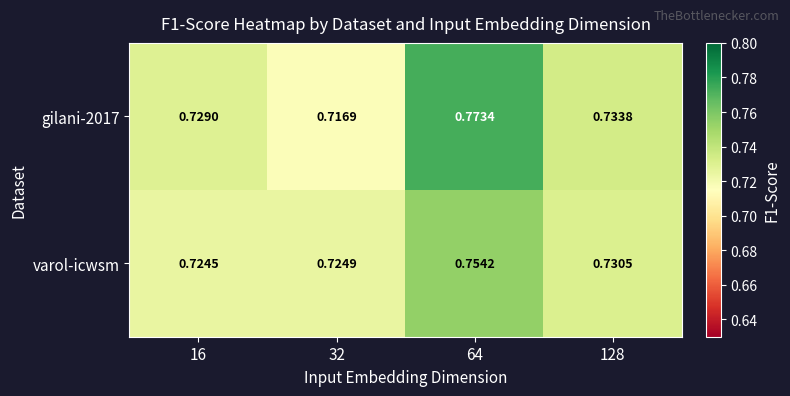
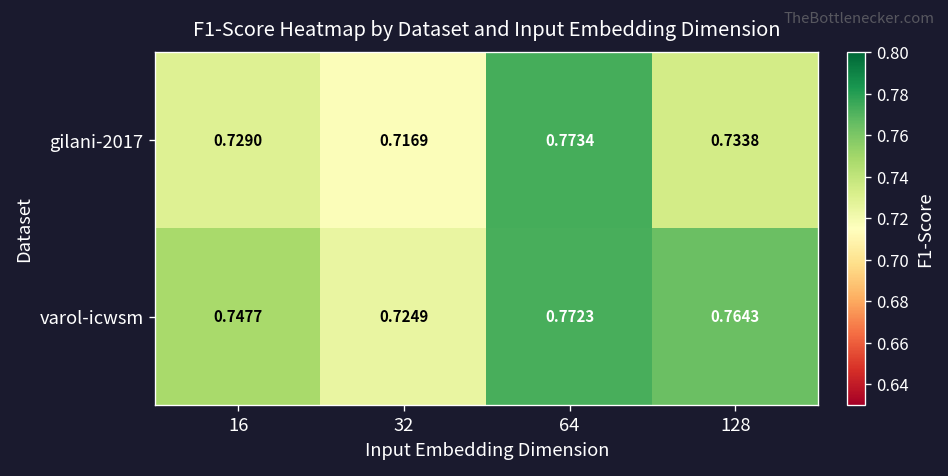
varol-icwsm, 16: 0.7245 -> 0.7477
varol-icwsm, 64: 0.7542 -> 0.7723
varol-icwsm, 128: 0.7305 -> 0.7643
